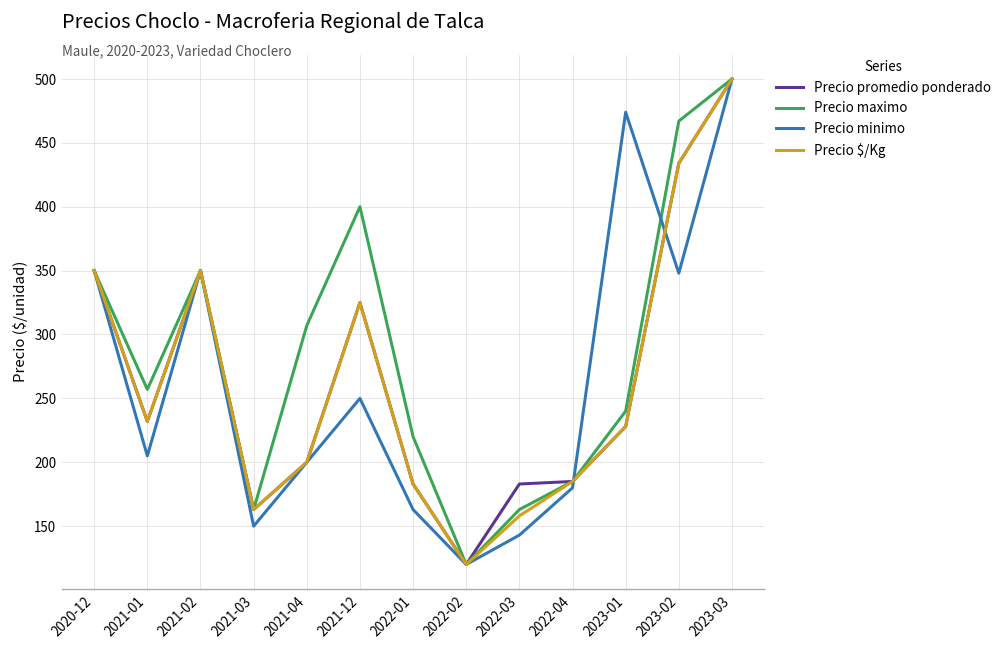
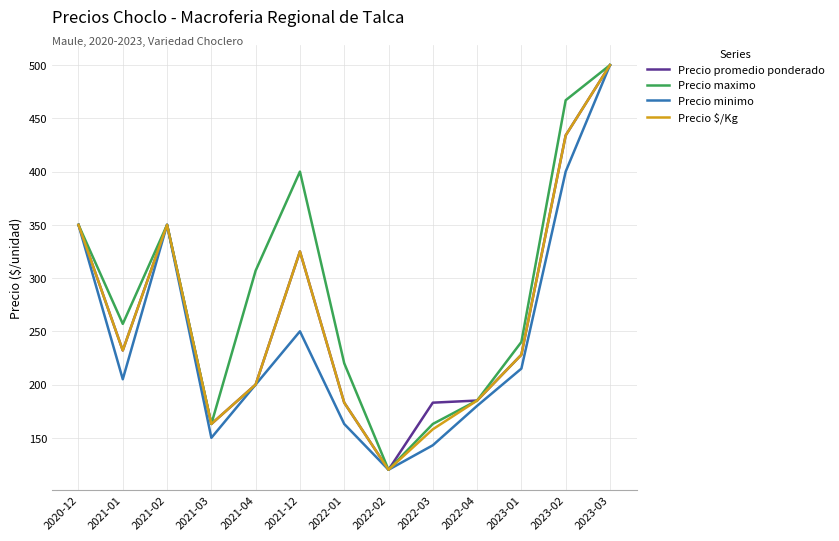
Precio minimo, 2023-01: 474 -> 215
Precio minimo, 2023-02: 348 -> 400
